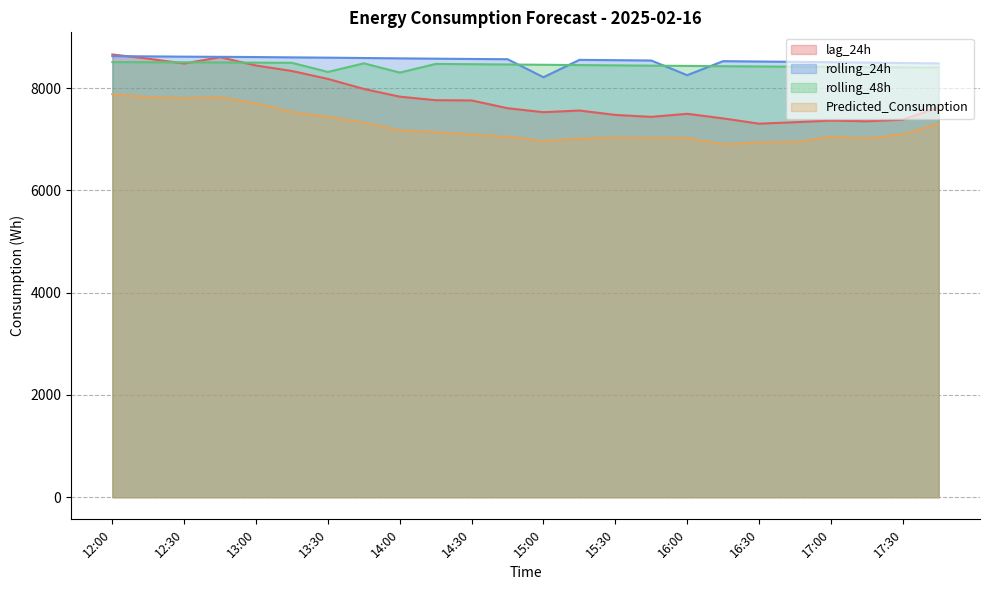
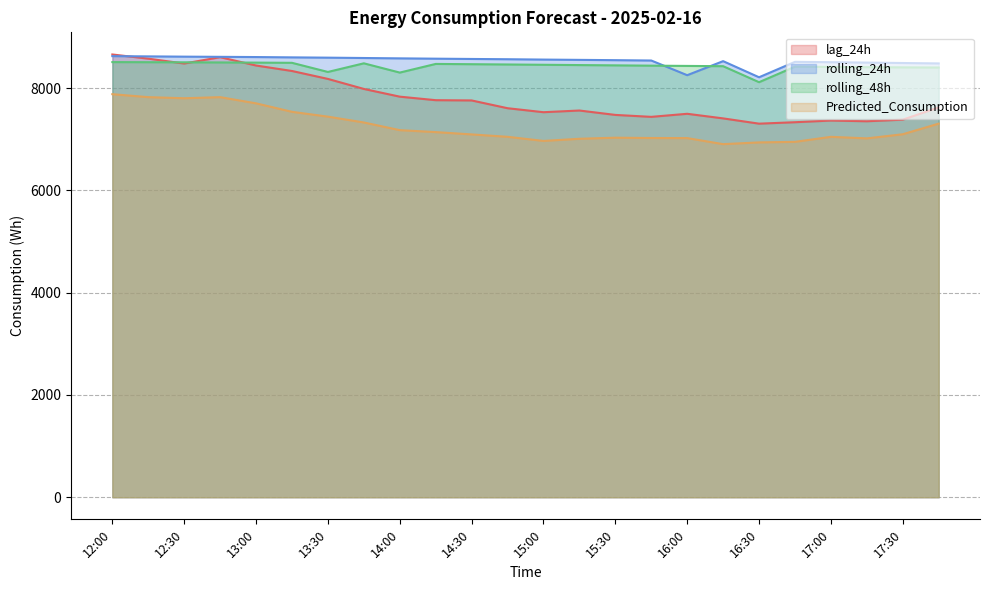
rolling_24h, 15:00: 8200 -> 8600
rolling_24h, 16:30: 8500 -> 8200
rolling_48h, 16:30: 8400 -> 8100
